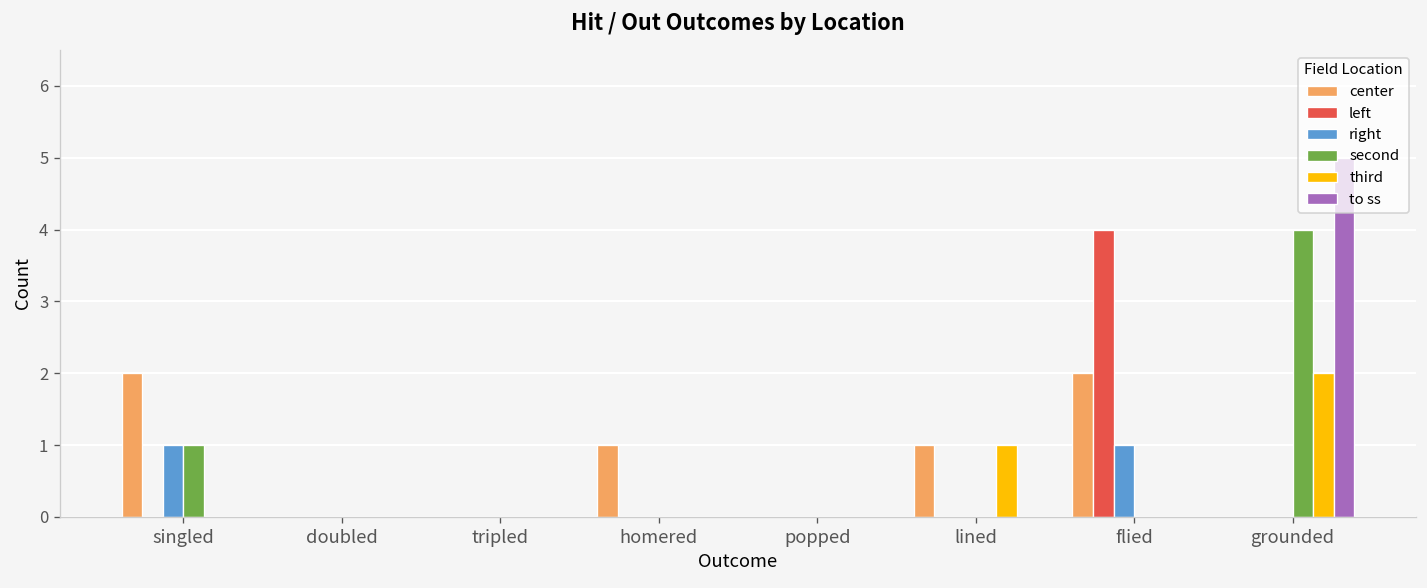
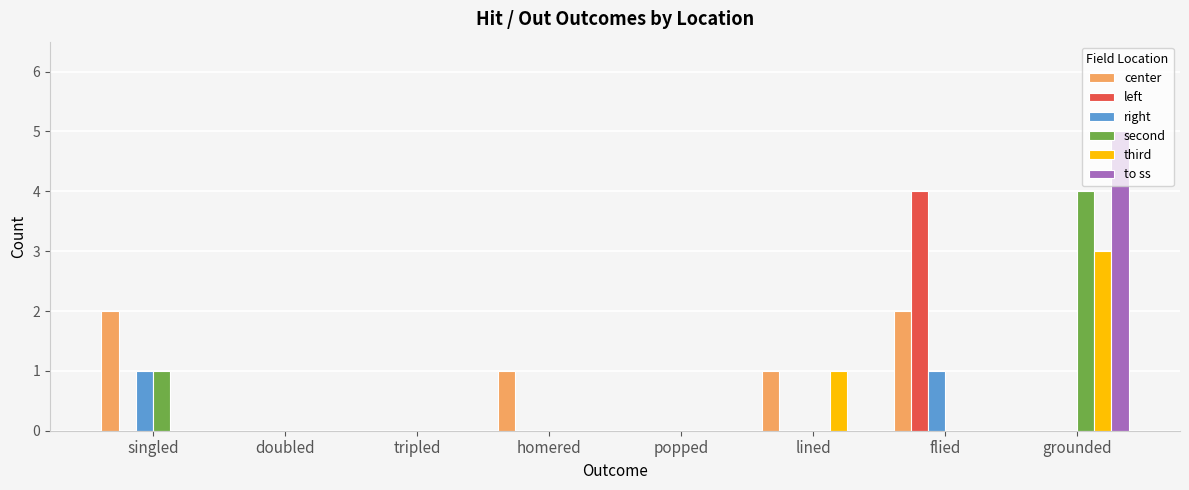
third, grounded: 2 -> 3
